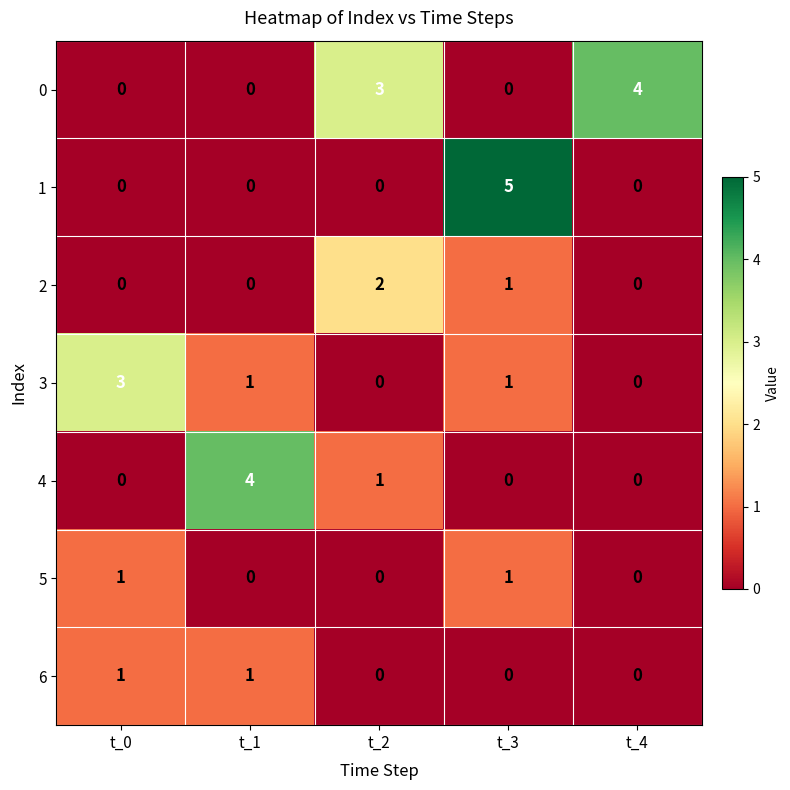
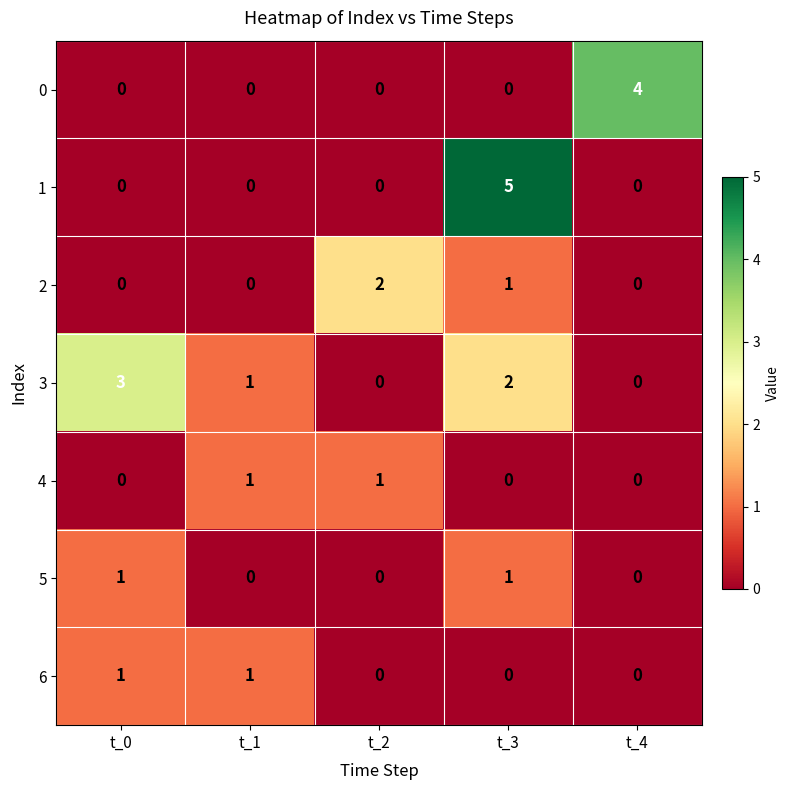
0, t_2: 3 -> 0
3, t_3: 1 -> 2
4, t_1: 4 -> 1
